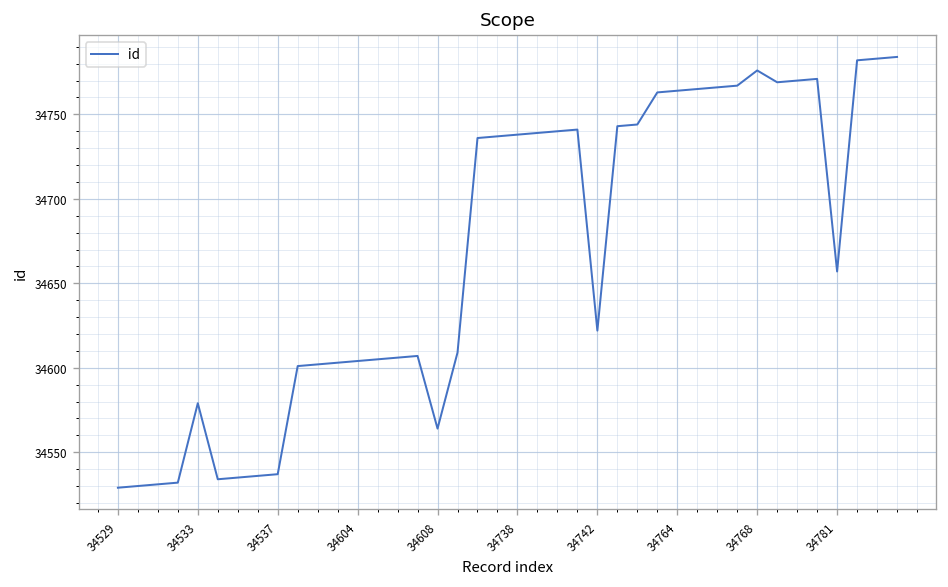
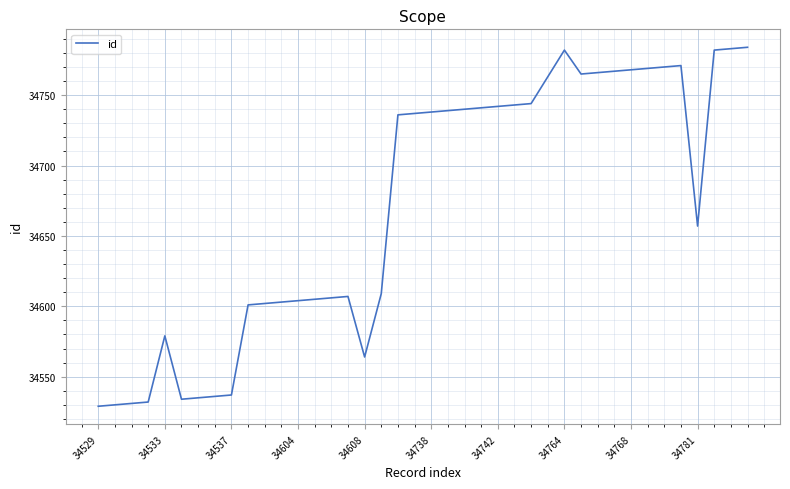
34742: 34622 -> 34742
34764: 34764 -> 34782
34768: 34776 -> 34768
